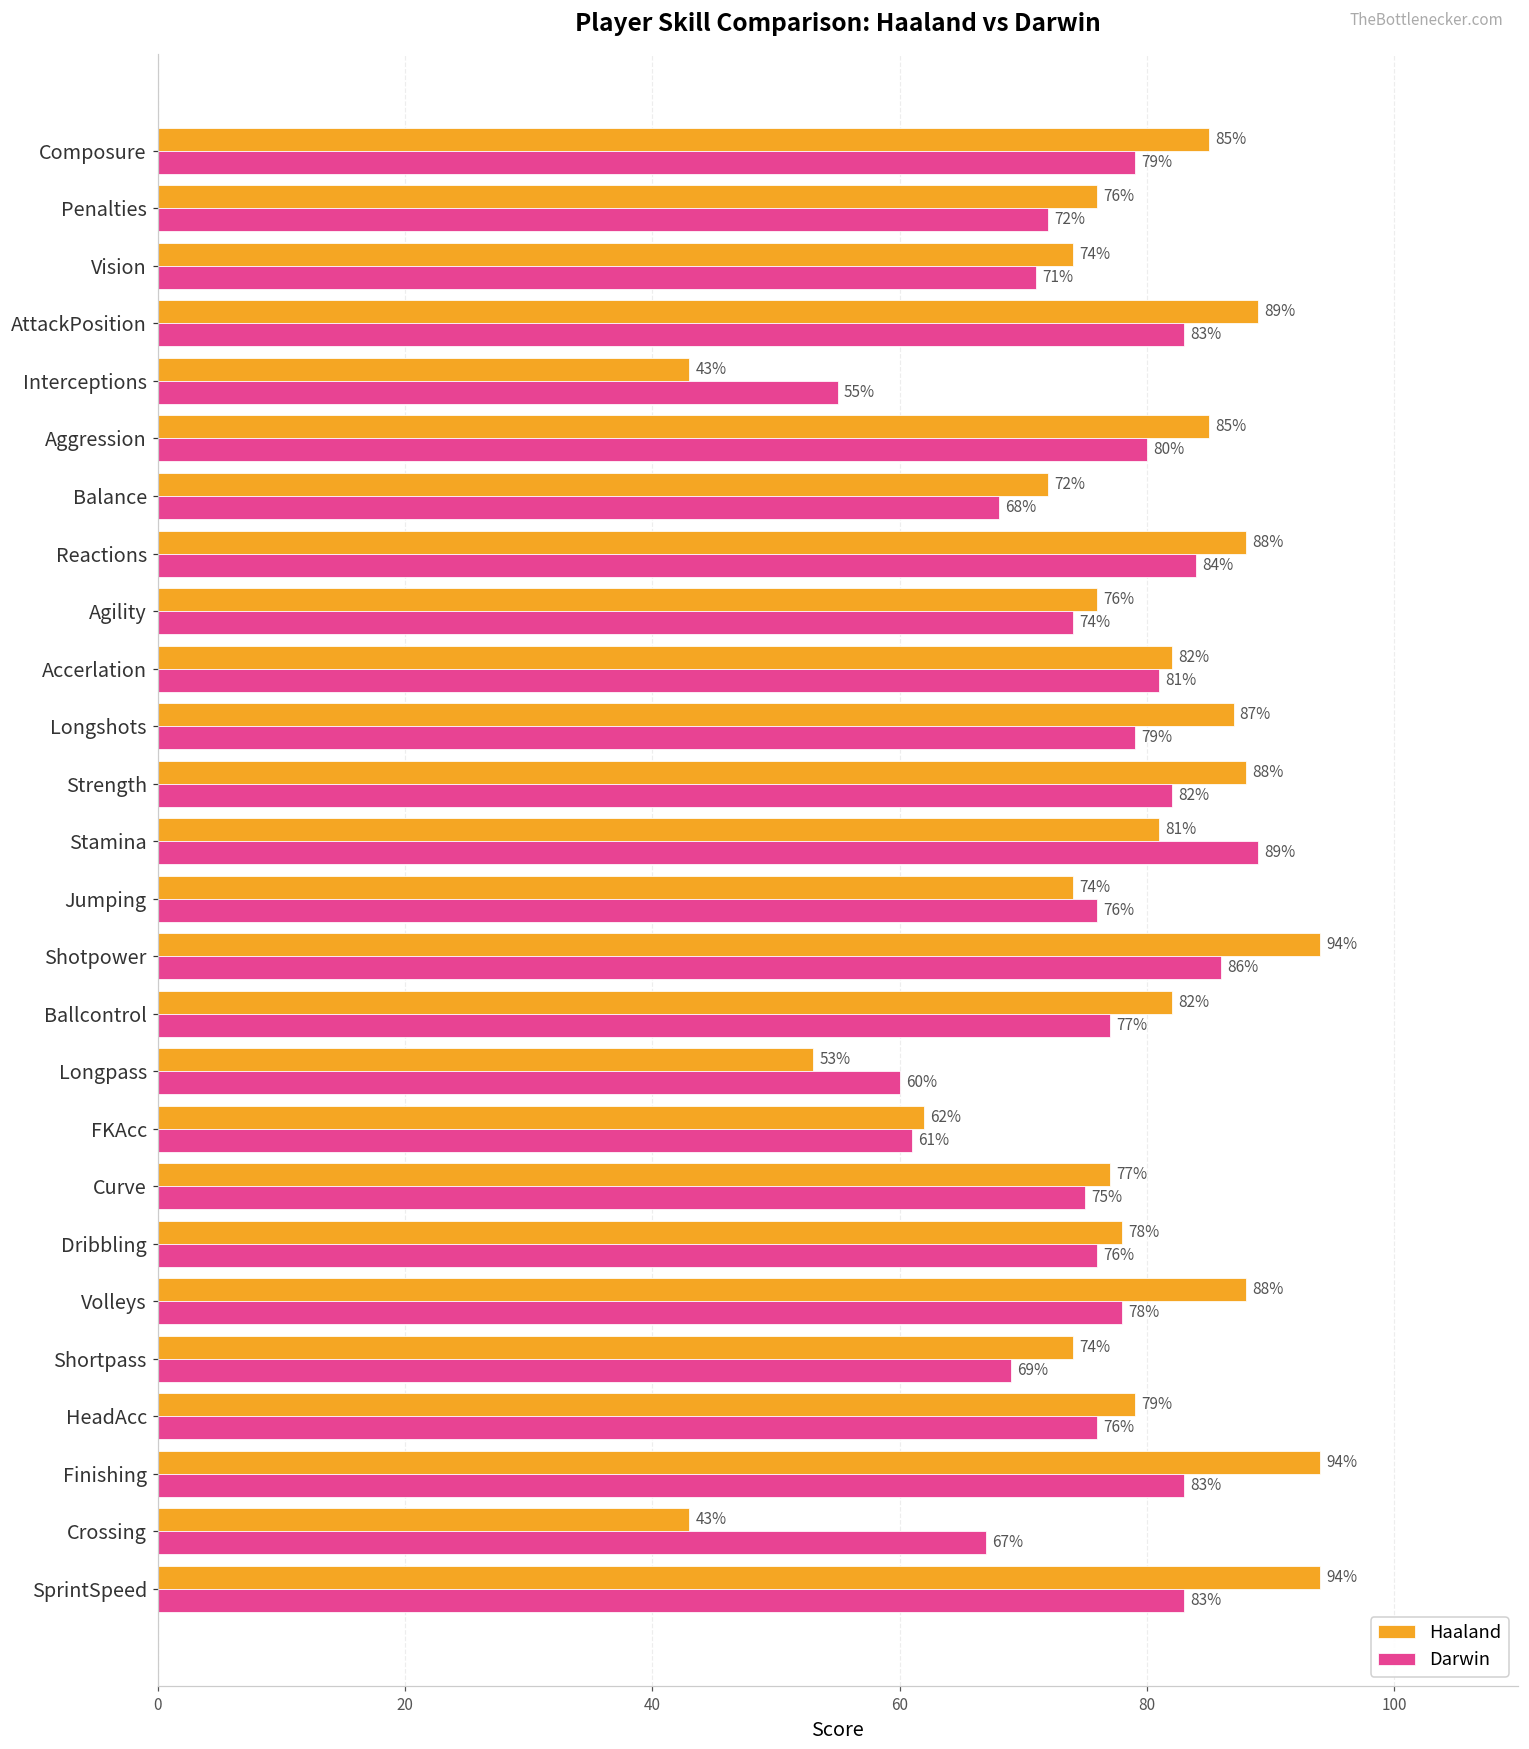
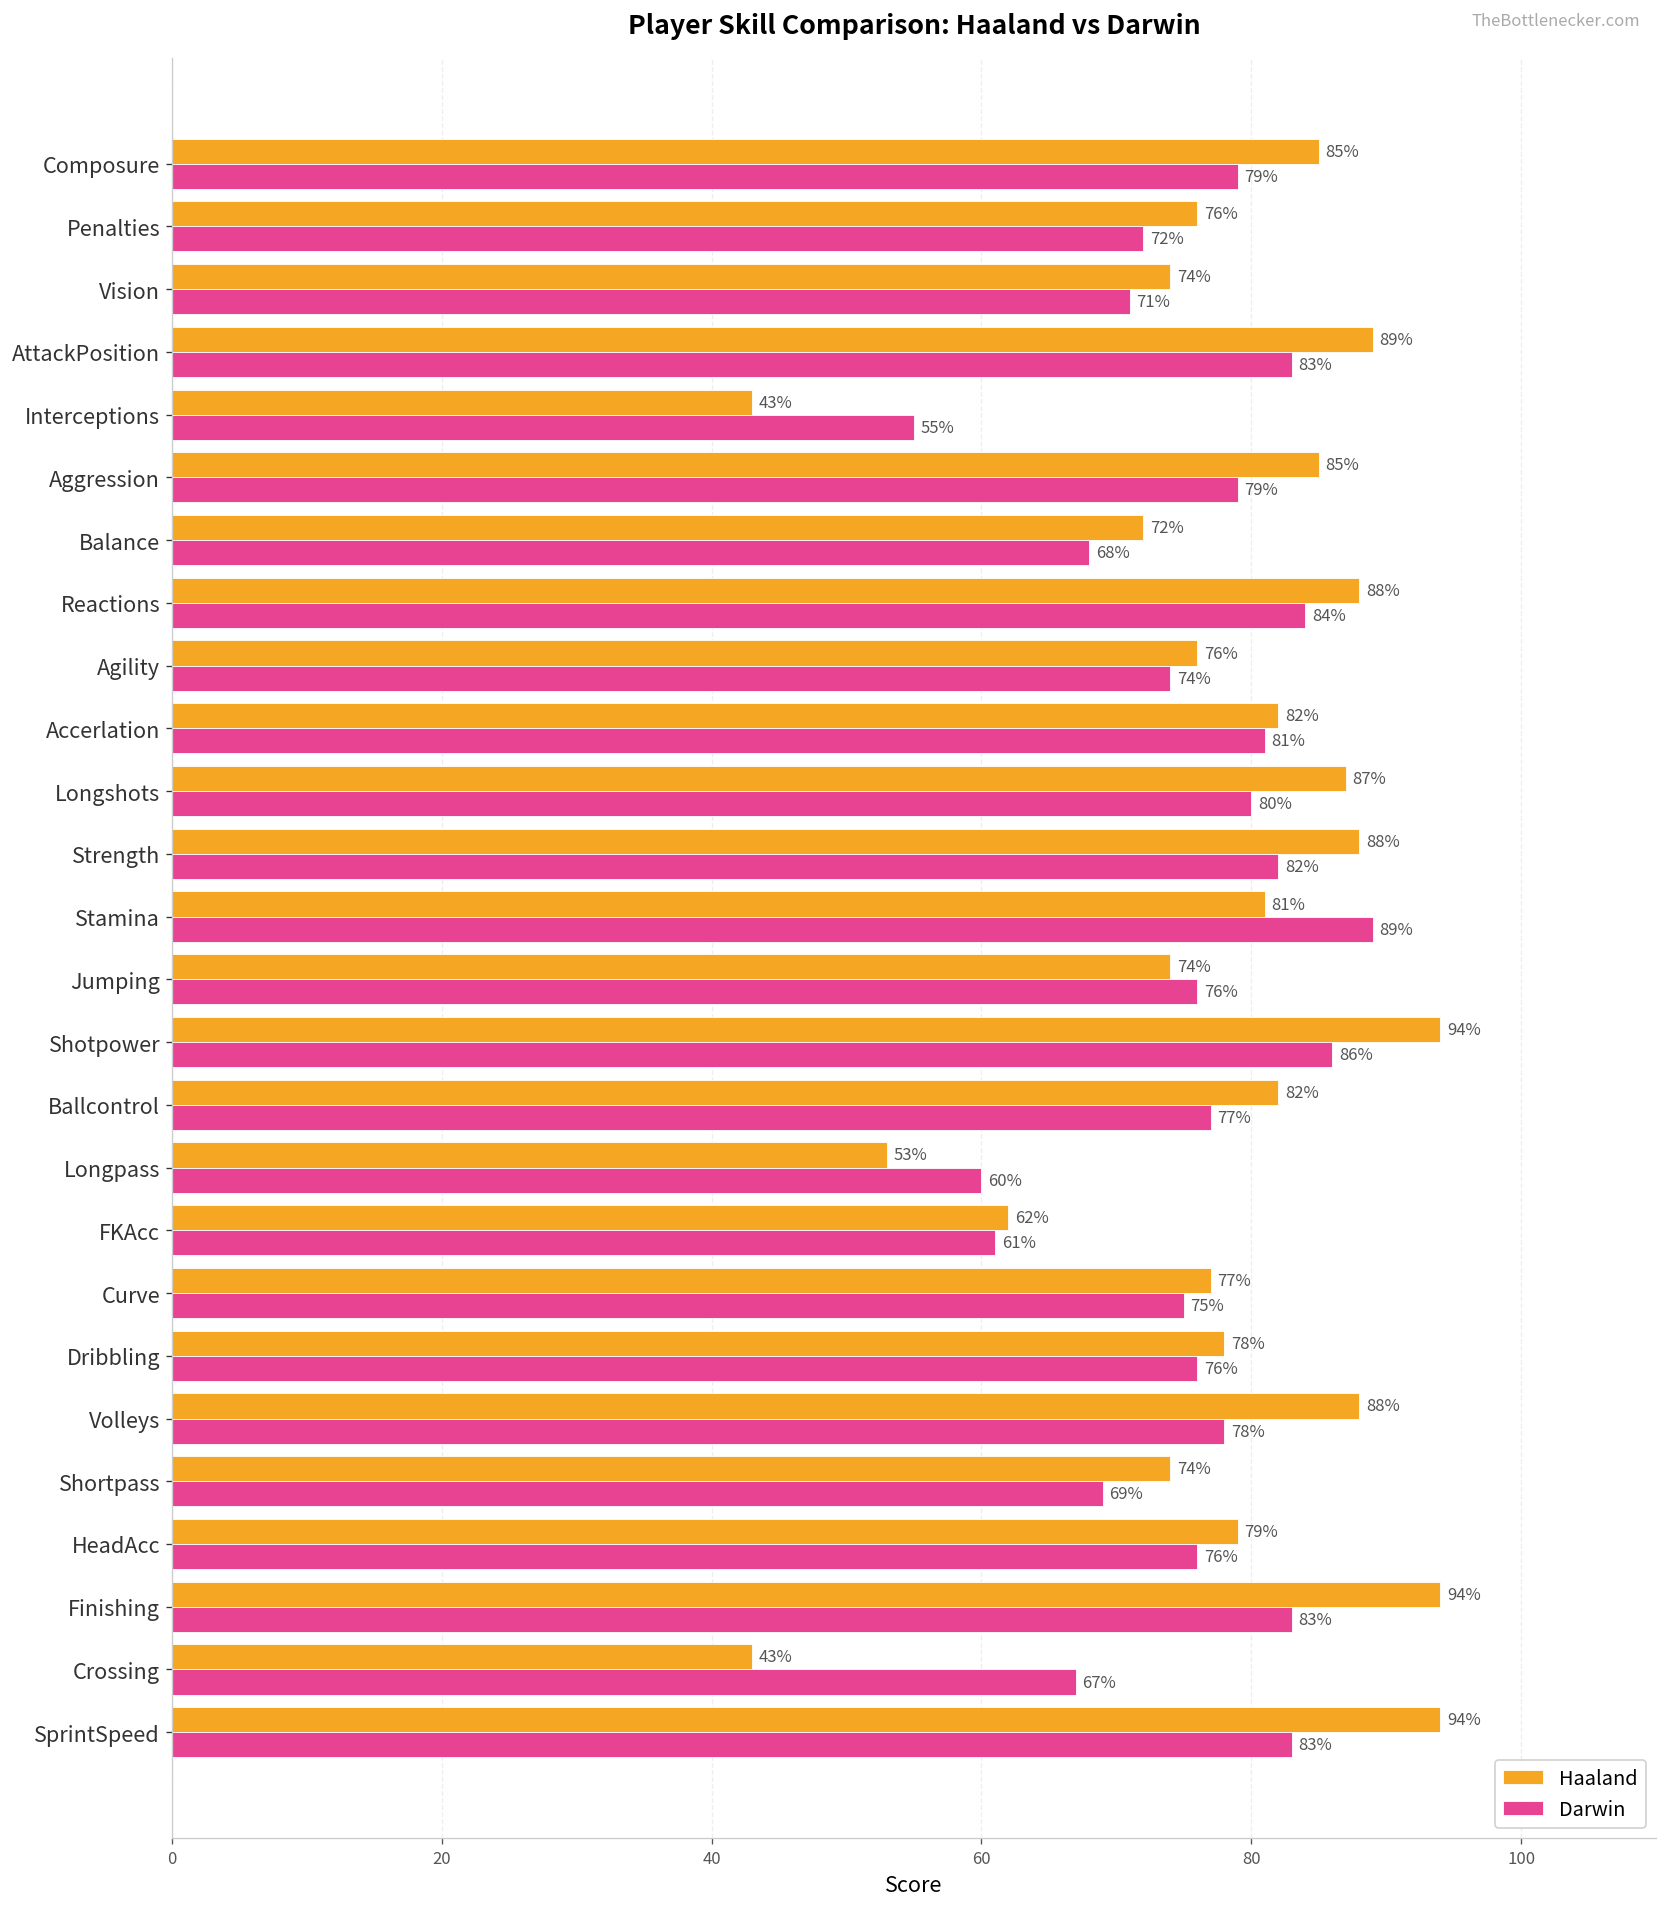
Darwin, Aggression: 80% -> 79%
Darwin, Longshots: 79% -> 80%
